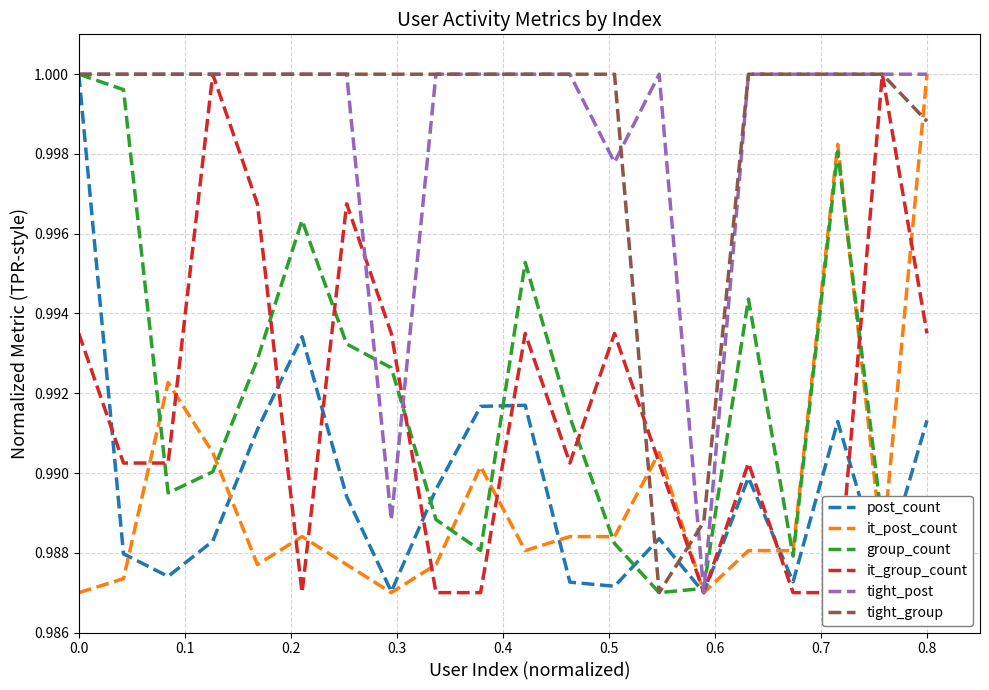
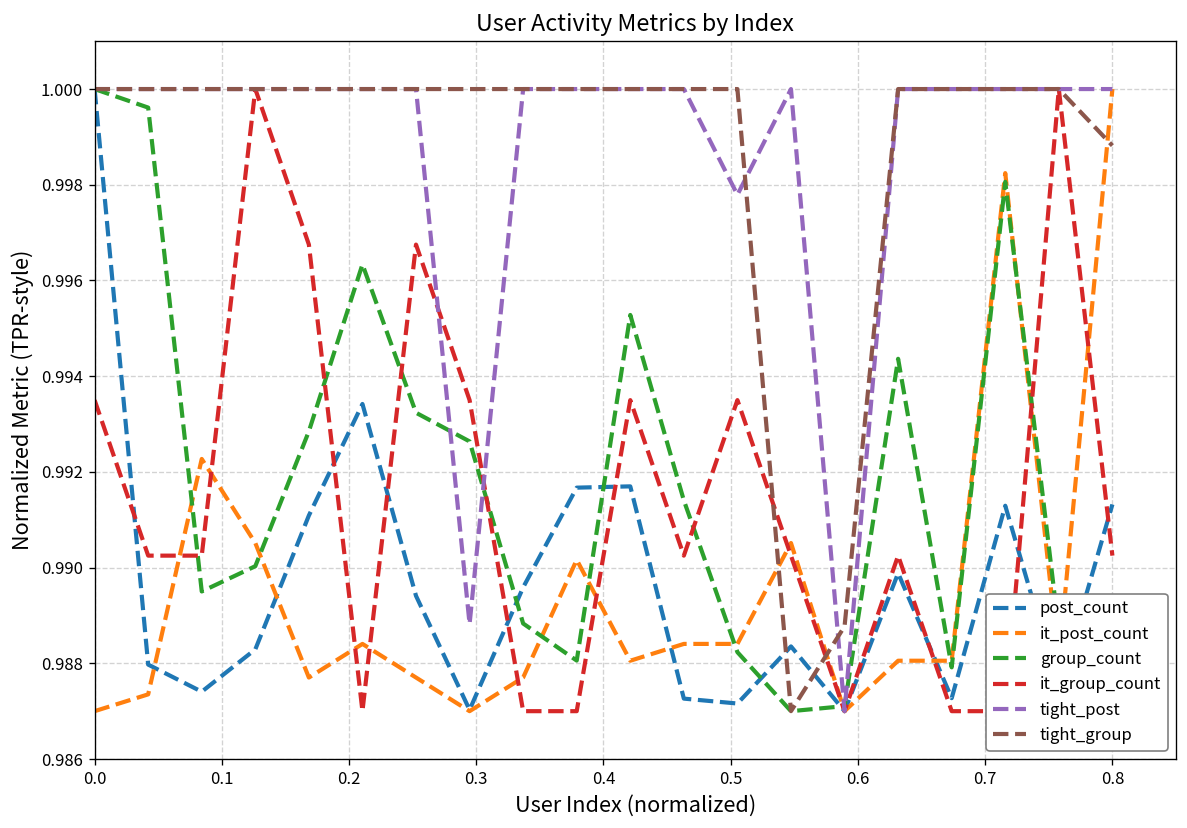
it_group_count, 0.8: 0.9935 -> 0.9903
